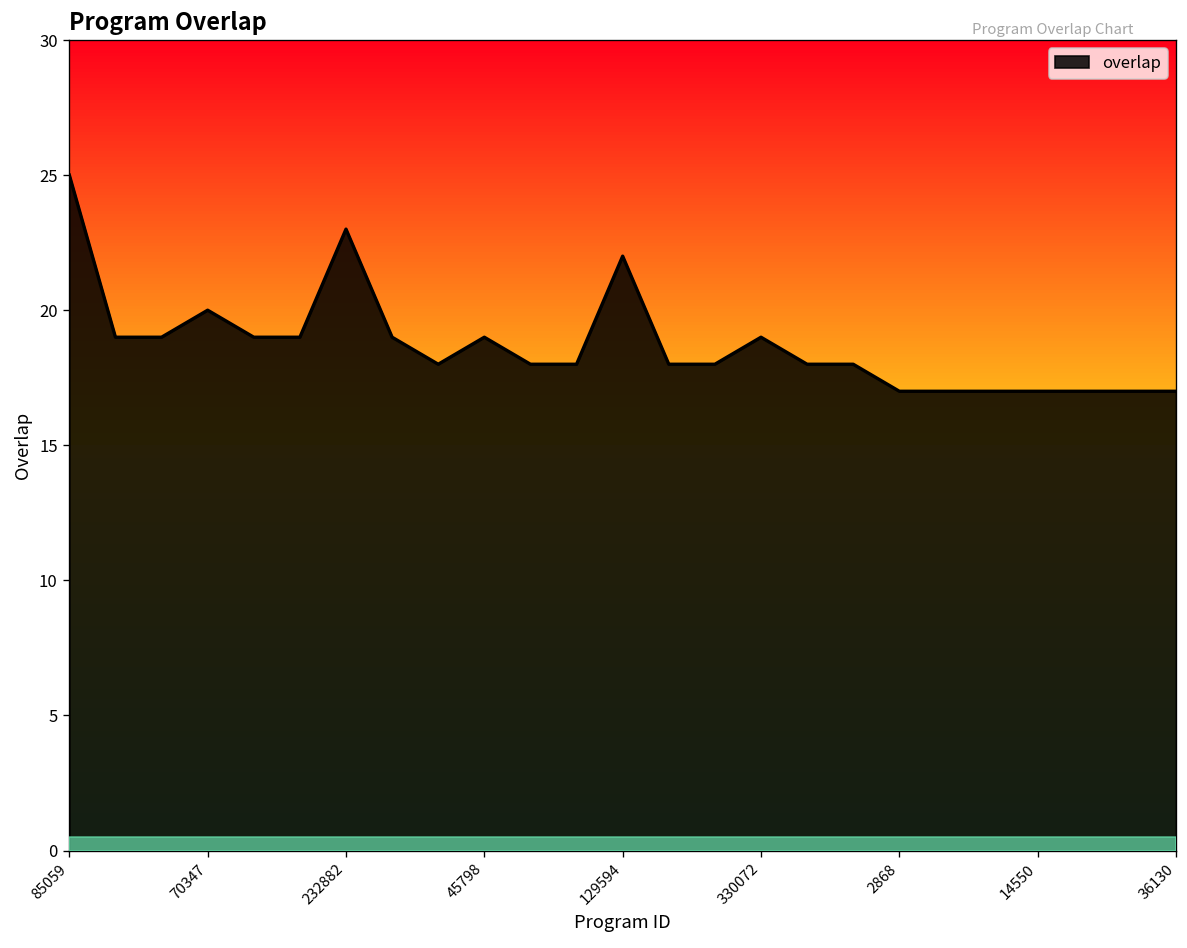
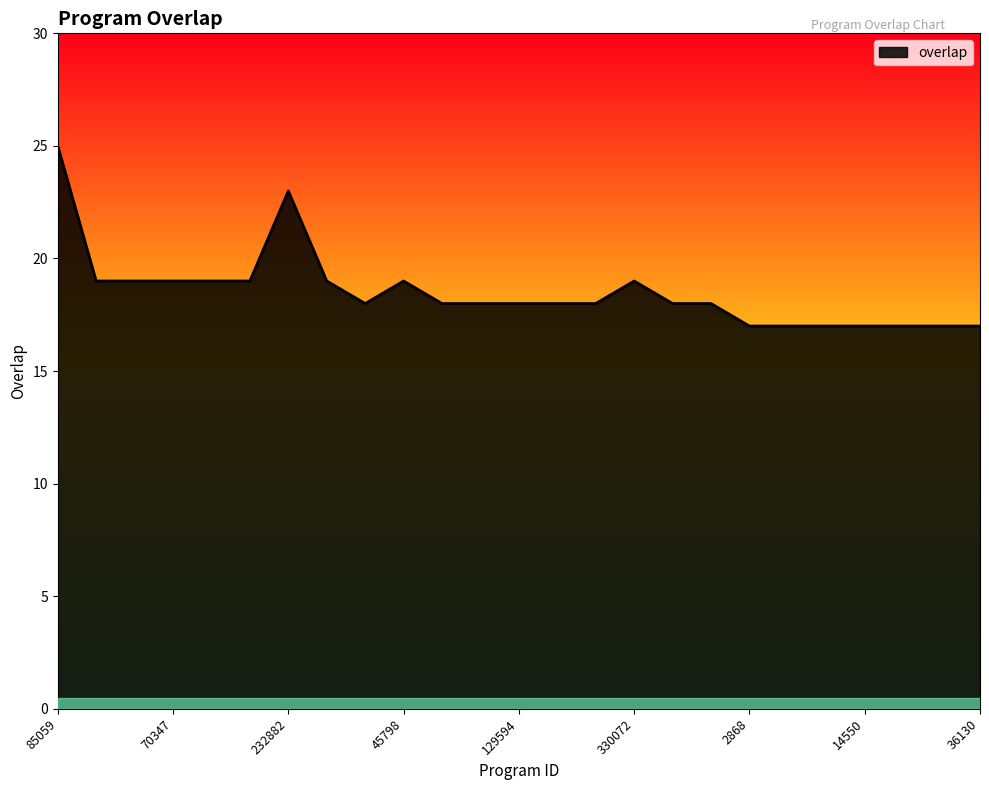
70347: 20 -> 19
129594: 22 -> 18
